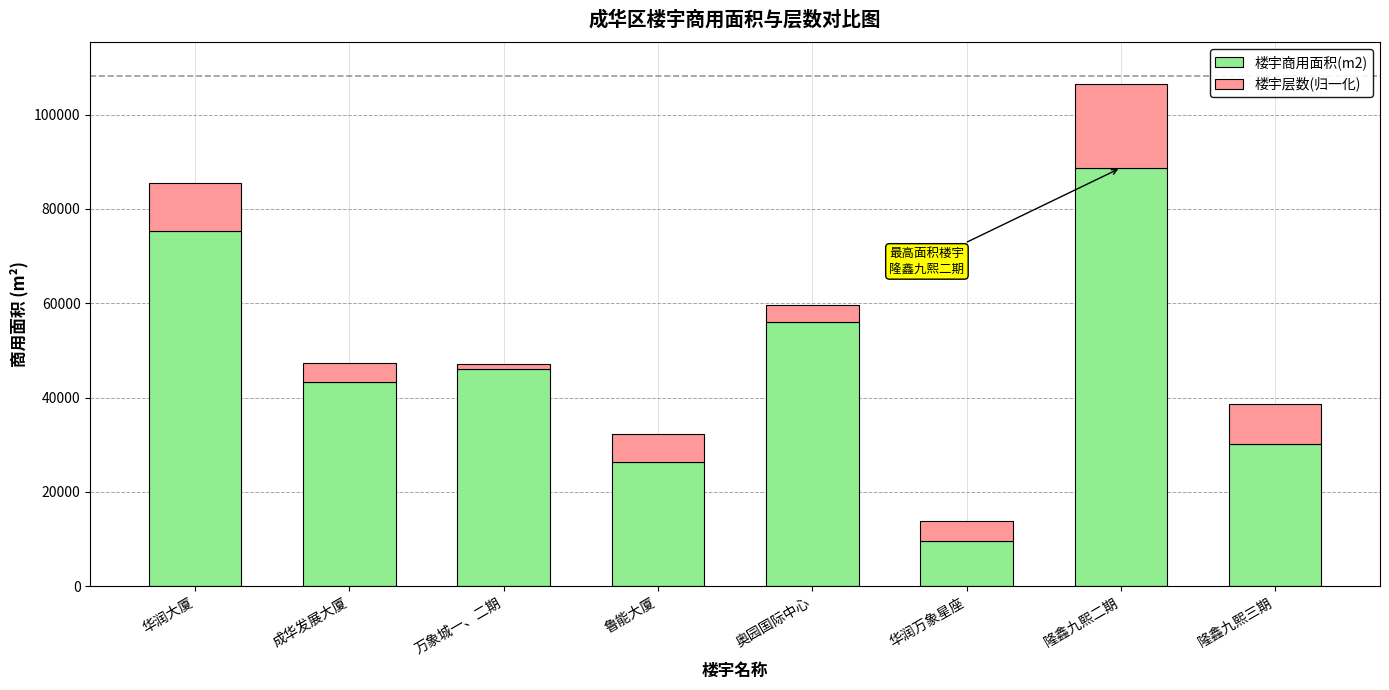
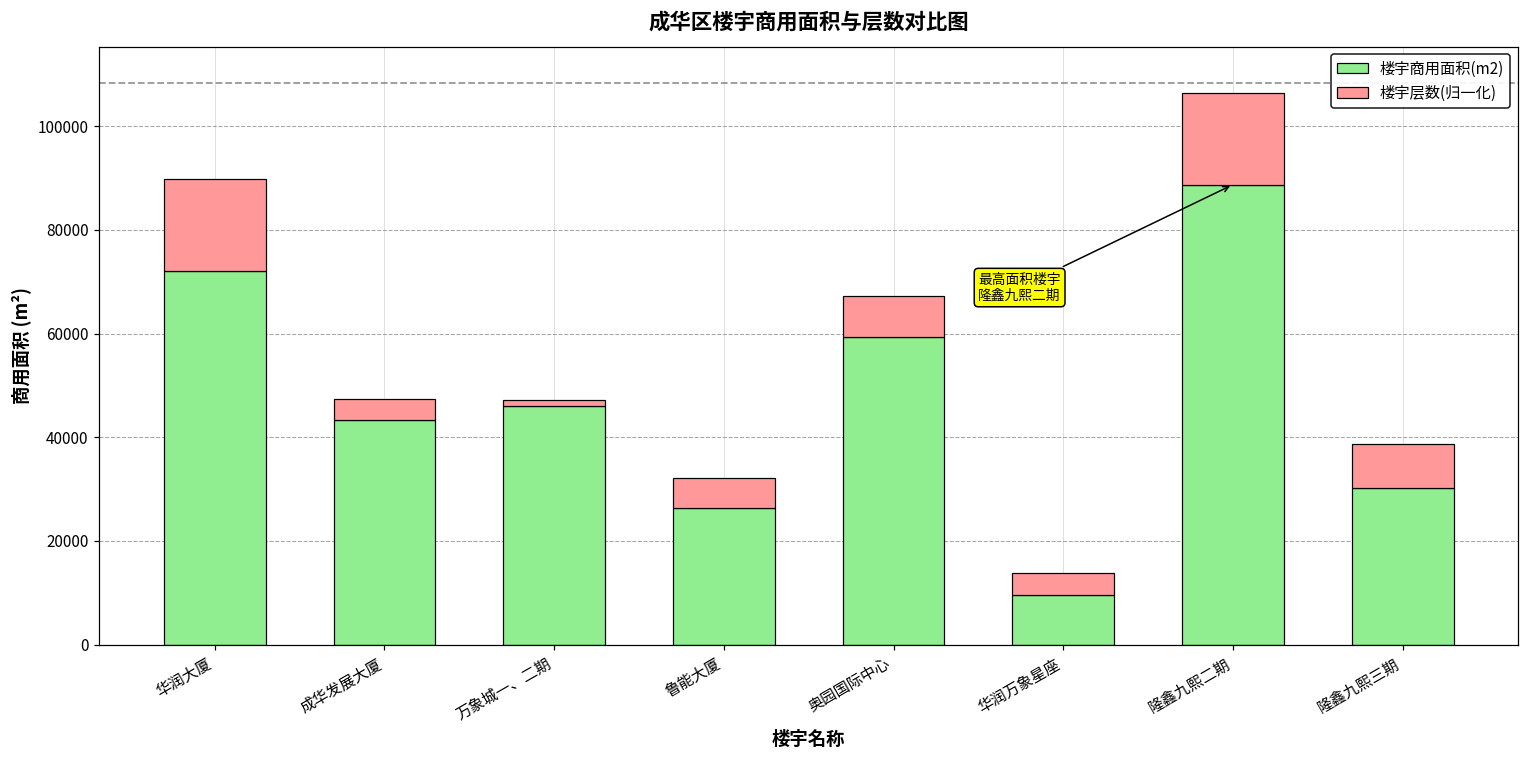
楼宇商用面积(m2), 华润大厦: 75000 -> 72000
楼宇层数(归一化), 华润大厦: 10000 -> 18000
楼宇商用面积(m2), 奥园国际中心: 56000 -> 59000
楼宇层数(归一化), 奥园国际中心: 4000 -> 8000
